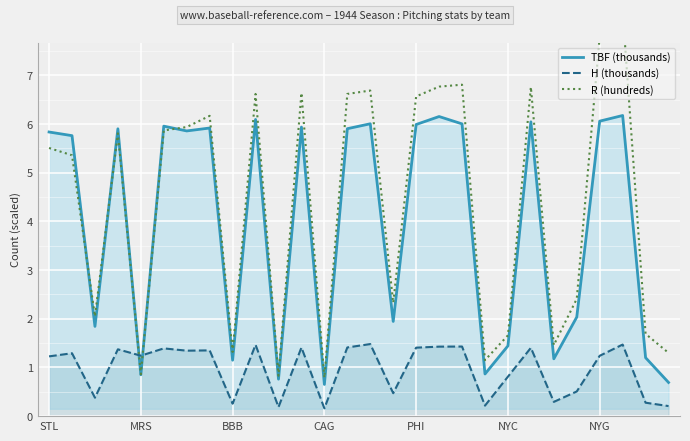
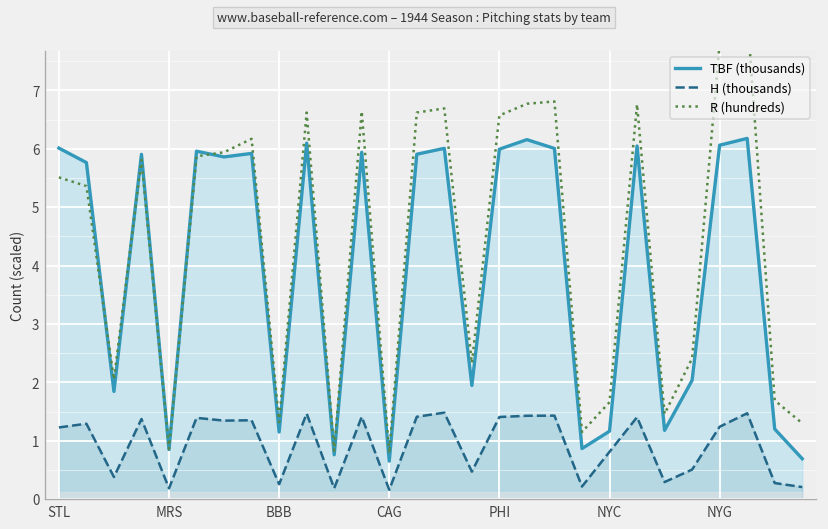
TBF (thousands), STL: 5.8 -> 6.0
H (thousands), MRS: 1.2 -> 0.2
TBF (thousands), NYC: 1.4 -> 1.2
